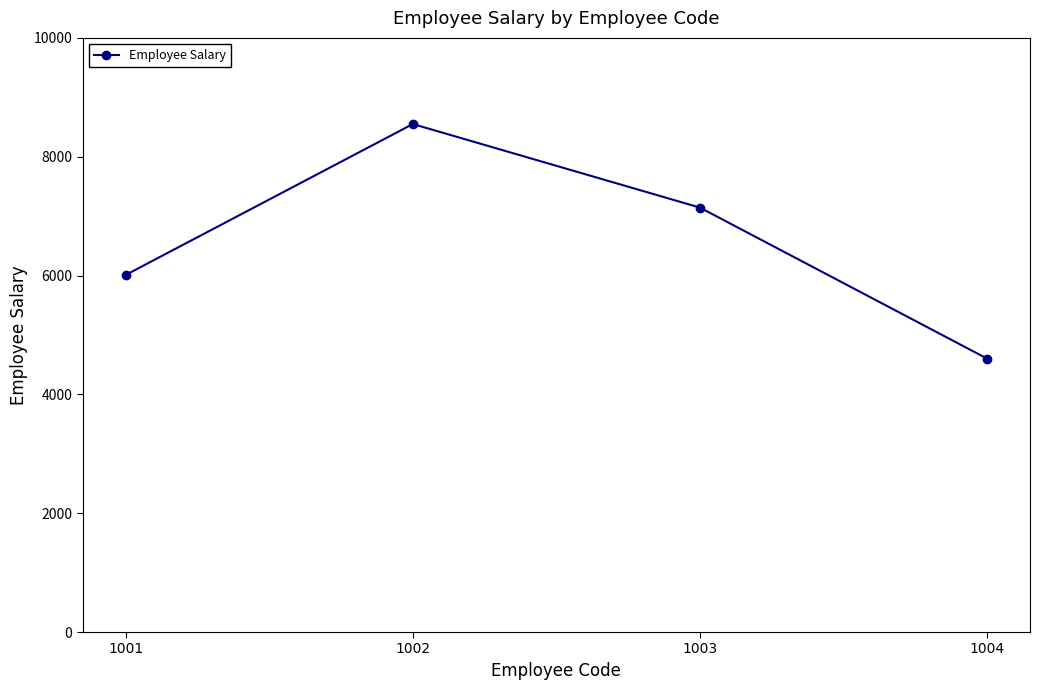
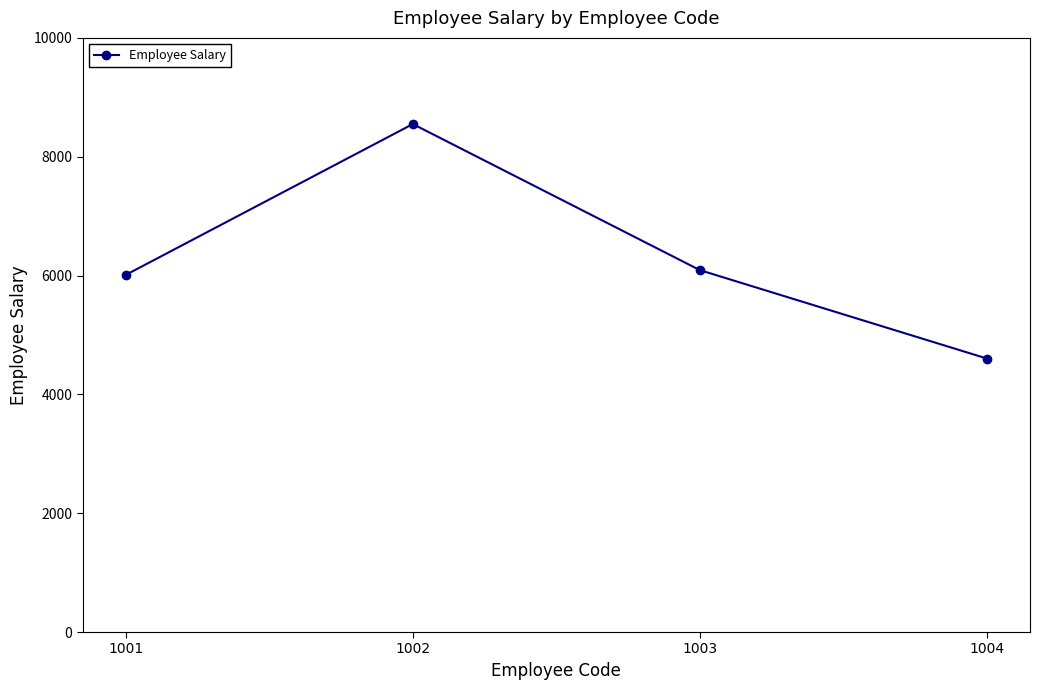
1003: 7100 -> 6100
